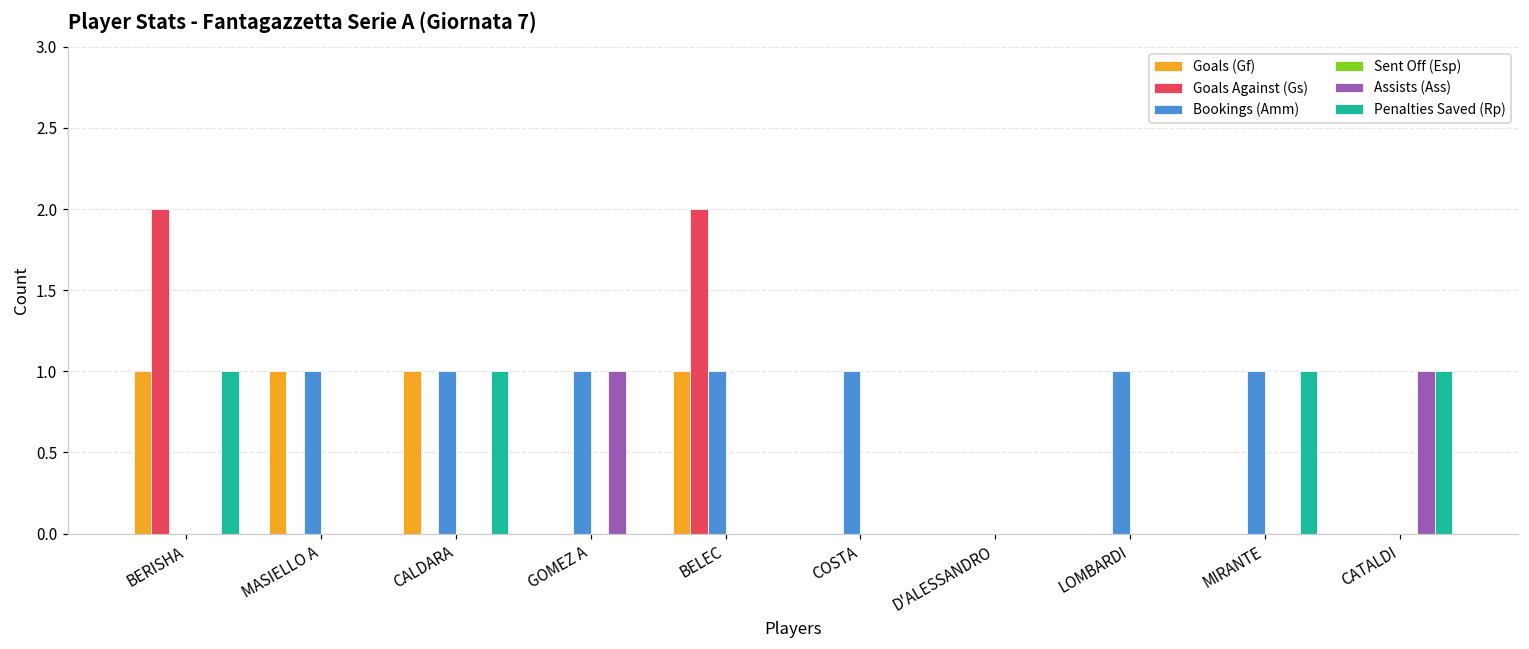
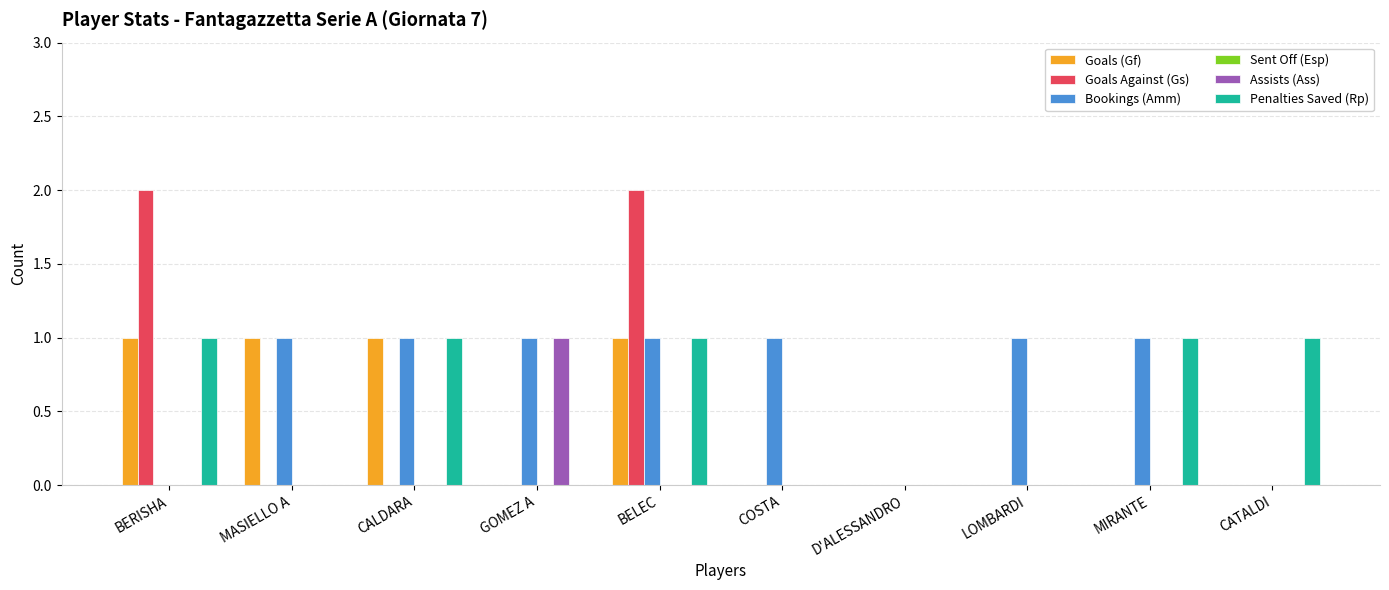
Penalties Saved (Rp), BELEC: 0 -> 1
Assists (Ass), CATALDI: 1 -> 0
